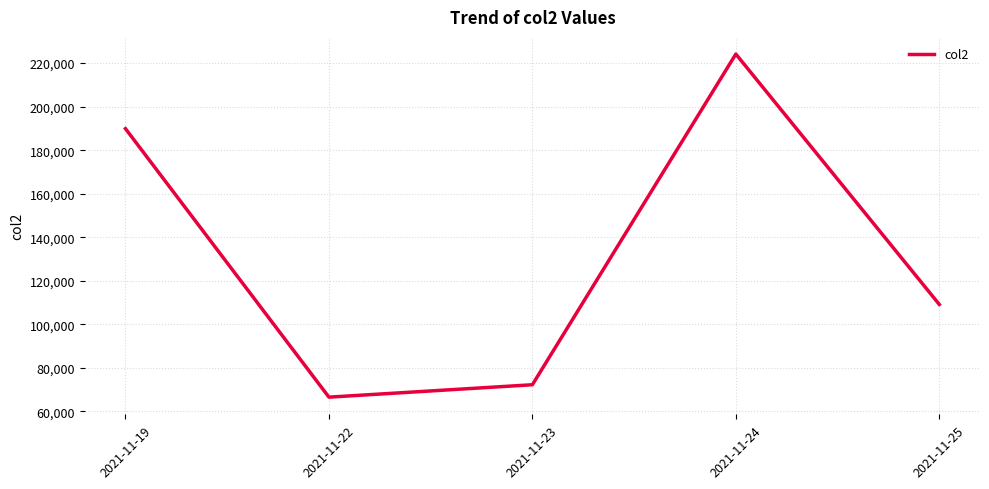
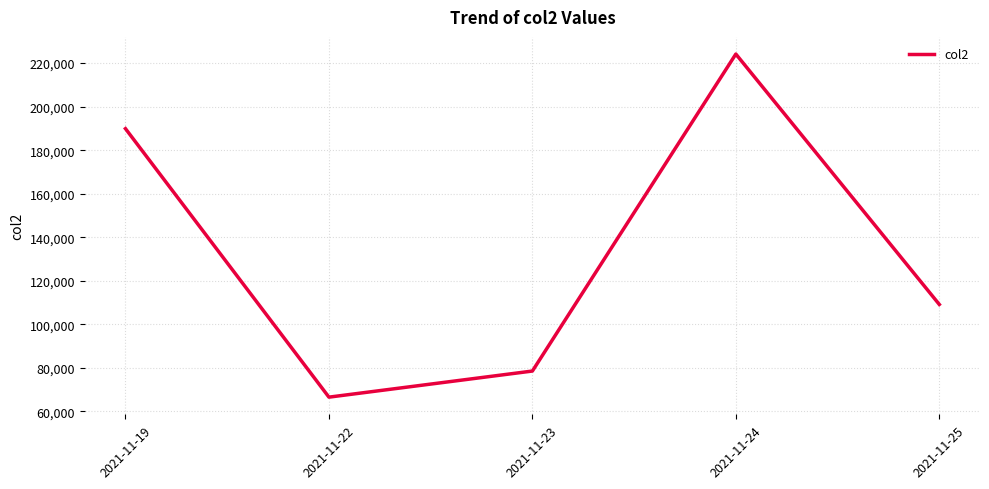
2021-11-23: 72,000 -> 79,000
